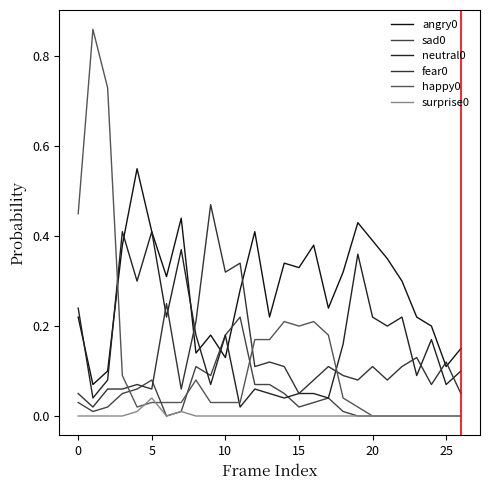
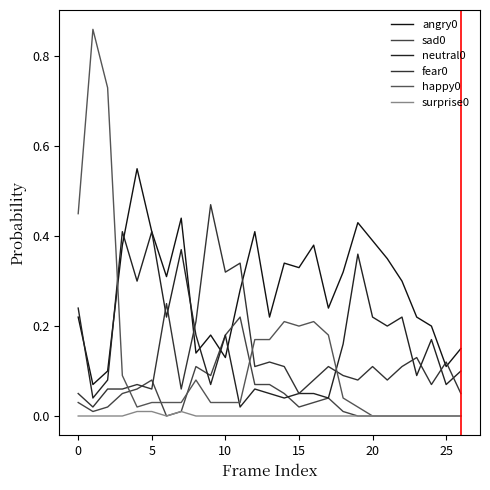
surprise0, 5: 0.04 -> 0.01
